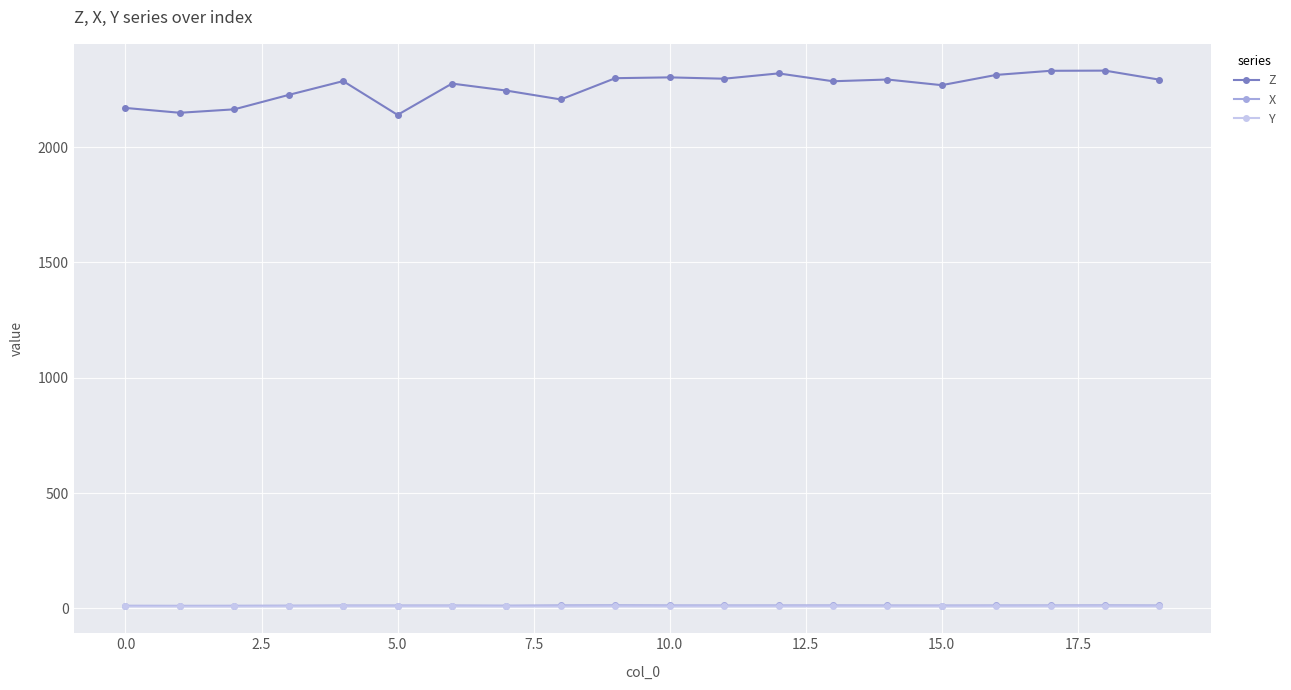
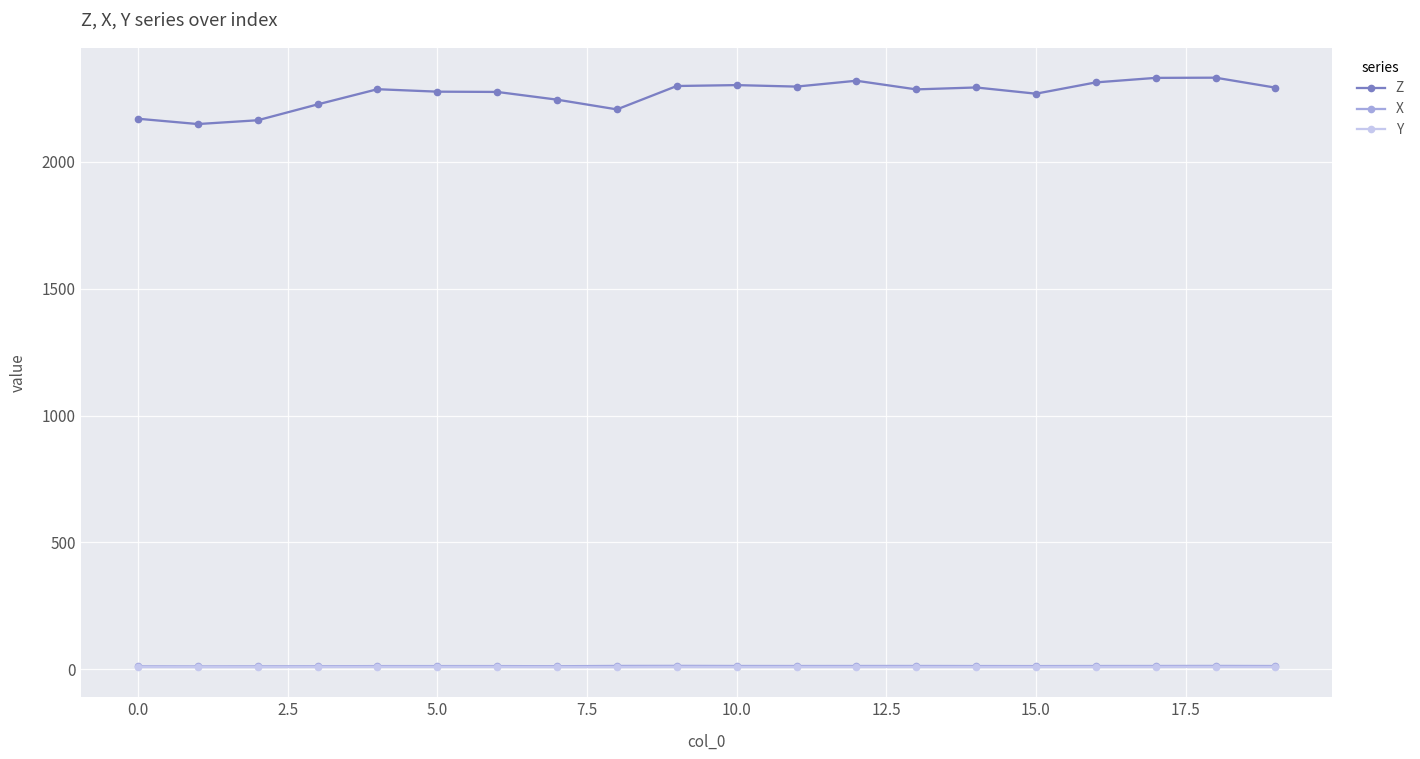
Z, 5.0: 2140 -> 2280
